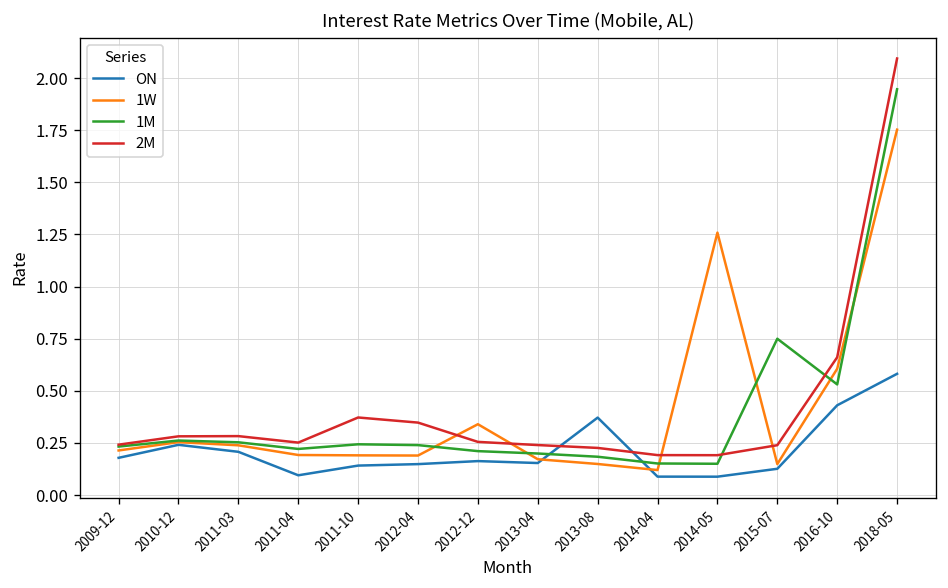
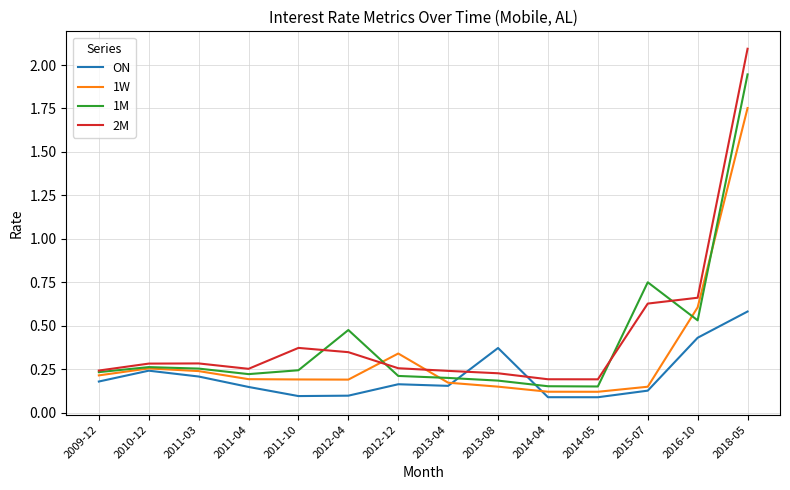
ON, 2011-04: 0.10 -> 0.15
ON, 2011-10: 0.14 -> 0.10
ON, 2012-04: 0.15 -> 0.10
1M, 2012-04: 0.24 -> 0.48
1W, 2014-05: 1.26 -> 0.12
2M, 2015-07: 0.24 -> 0.63
